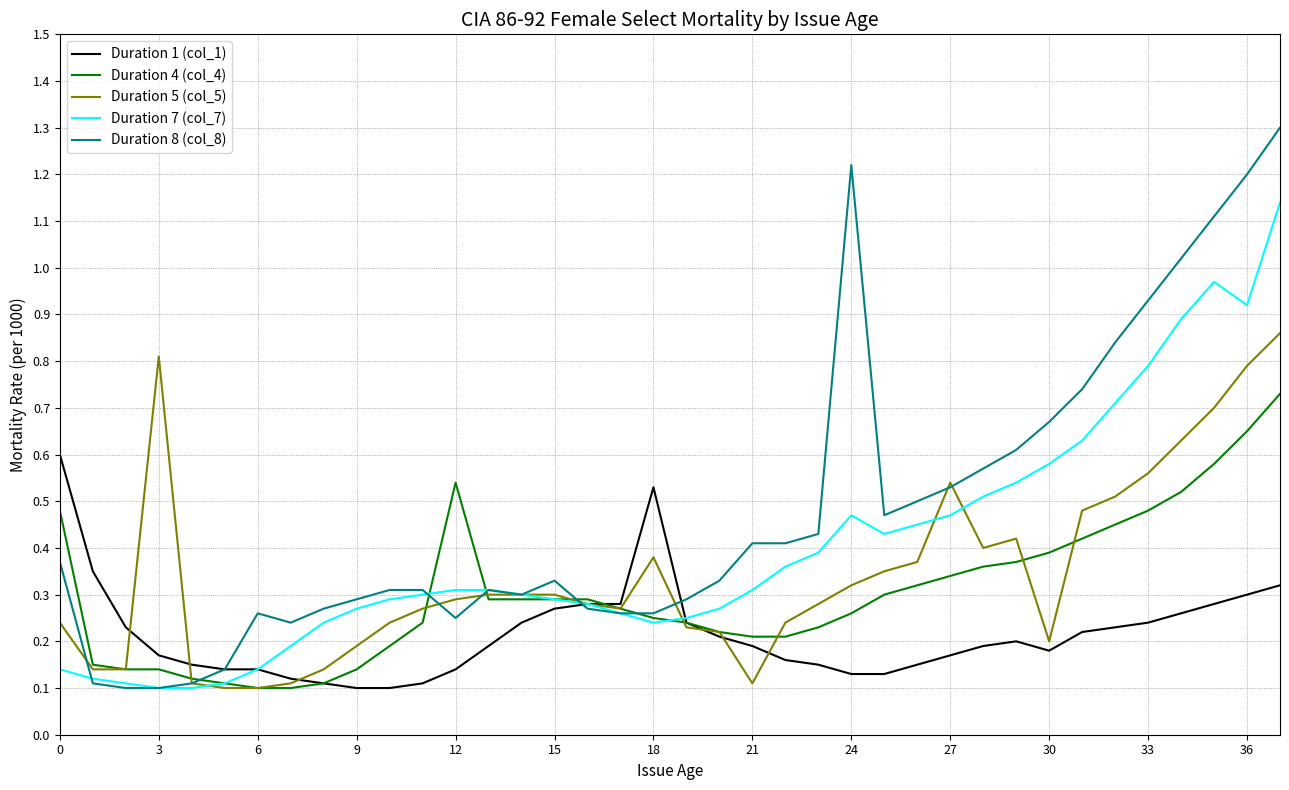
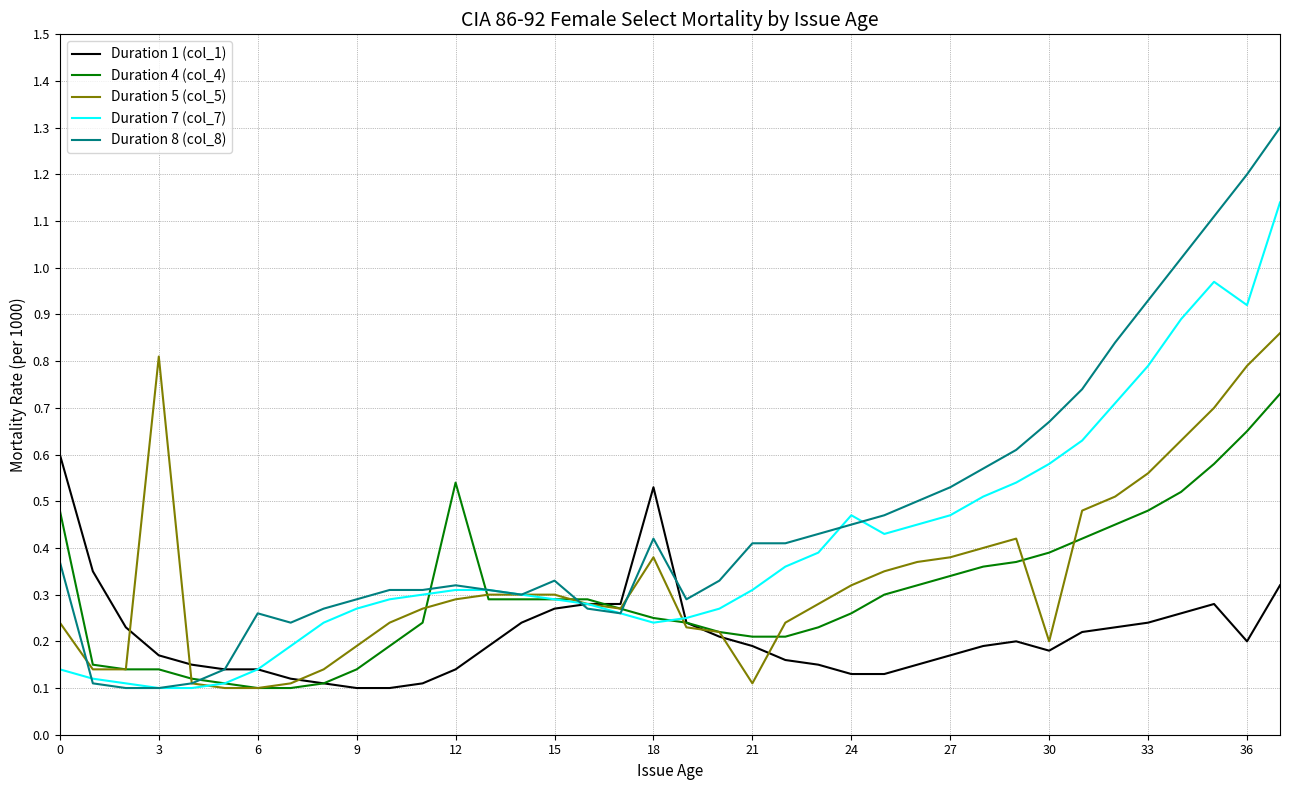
Duration 8 (col_8), 12: 0.25 -> 0.32
Duration 8 (col_8), 18: 0.26 -> 0.42
Duration 8 (col_8), 24: 1.22 -> 0.45
Duration 5 (col_5), 27: 0.54 -> 0.38
Duration 1 (col_1), 36: 0.3 -> 0.2
